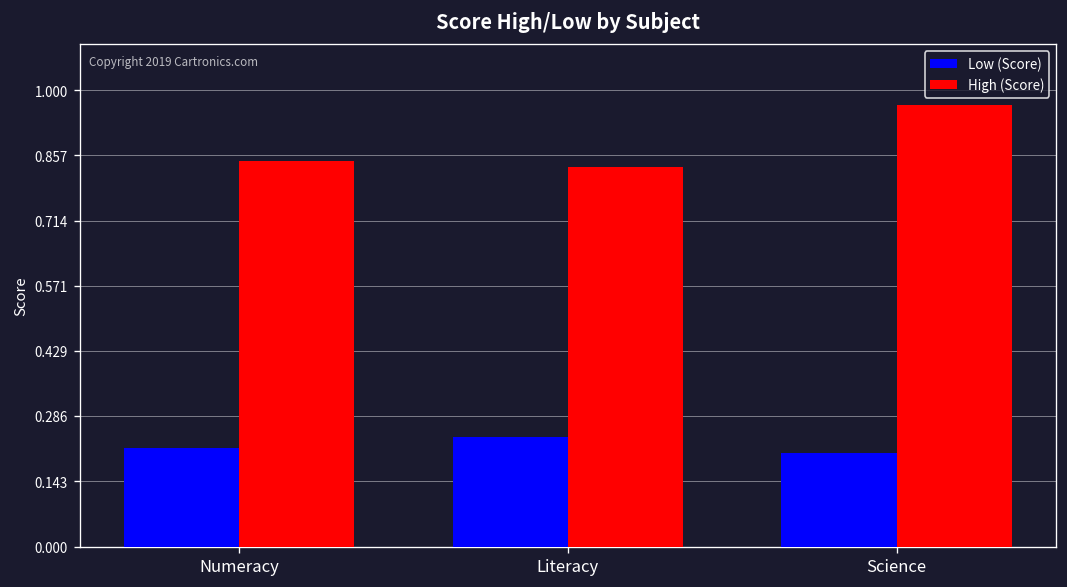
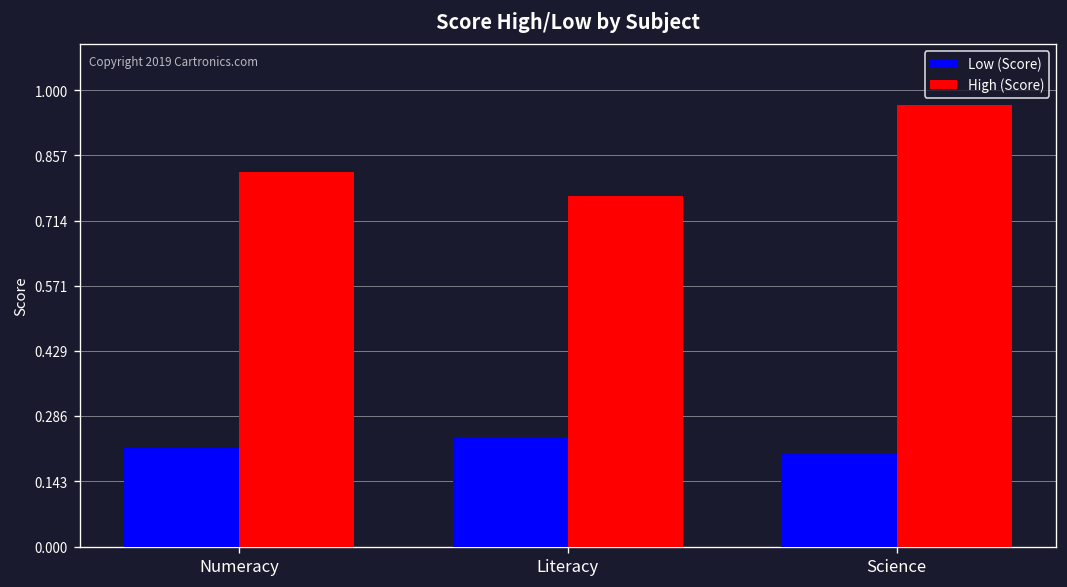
High (Score), Numeracy: 0.85 -> 0.82
High (Score), Literacy: 0.83 -> 0.77
